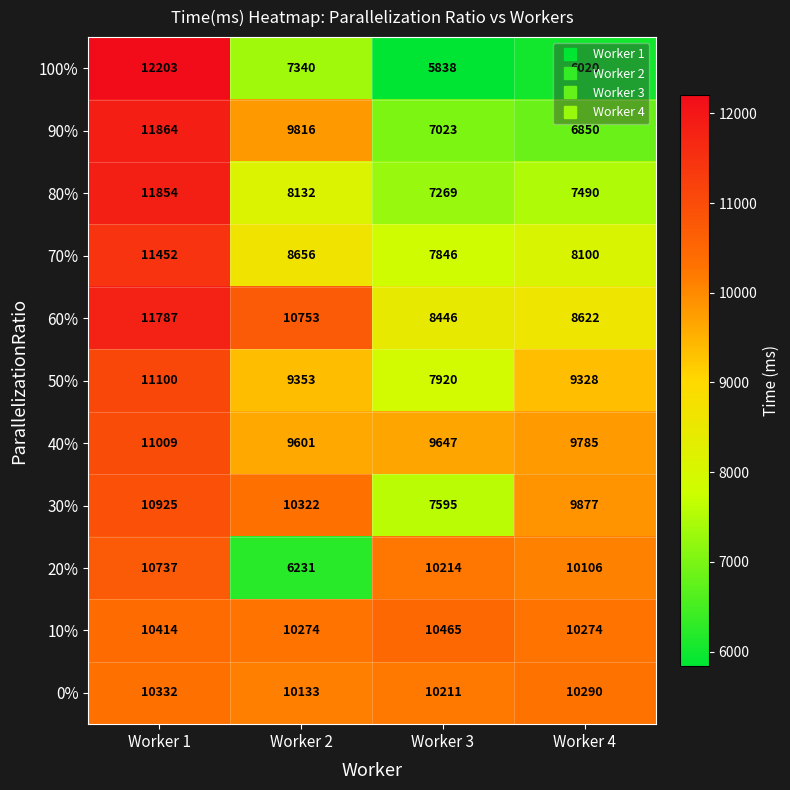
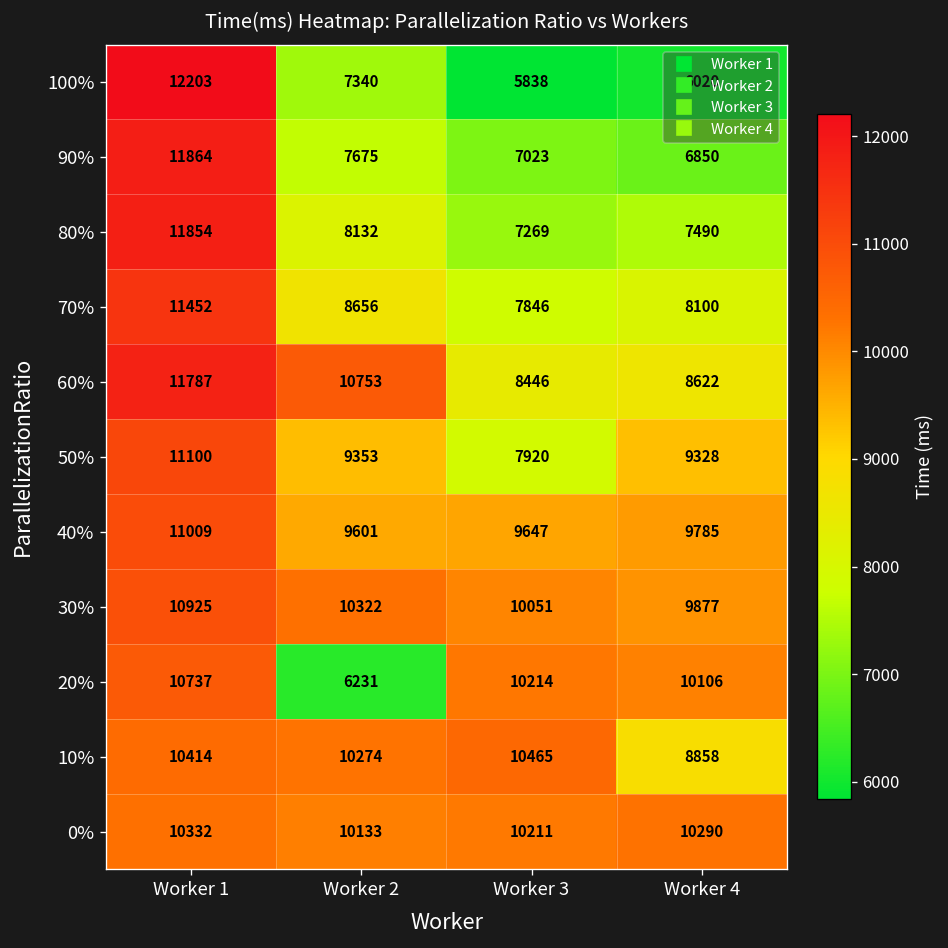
90%, Worker 2: 9816 -> 7675
30%, Worker 3: 7595 -> 10051
10%, Worker 4: 10274 -> 8858
